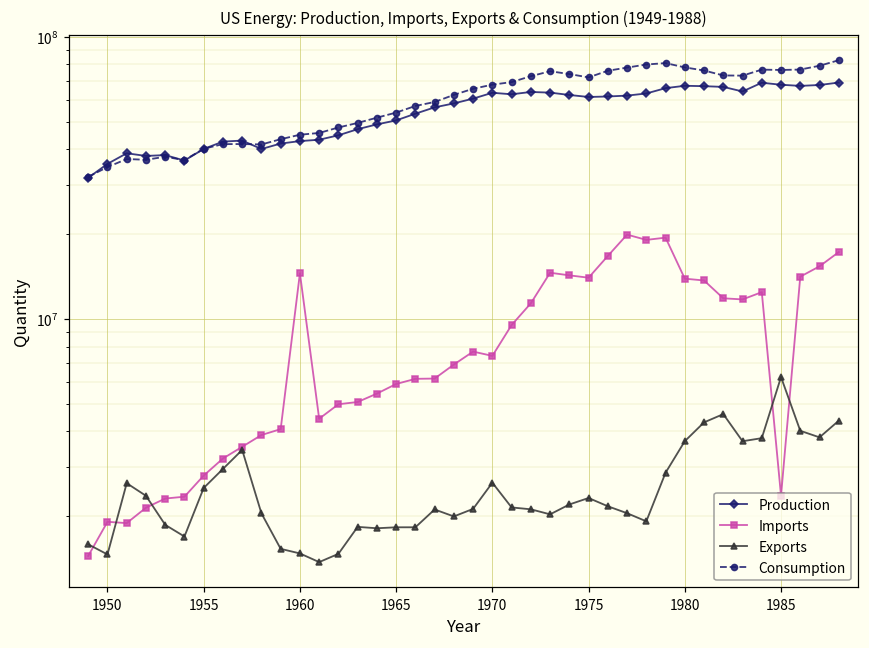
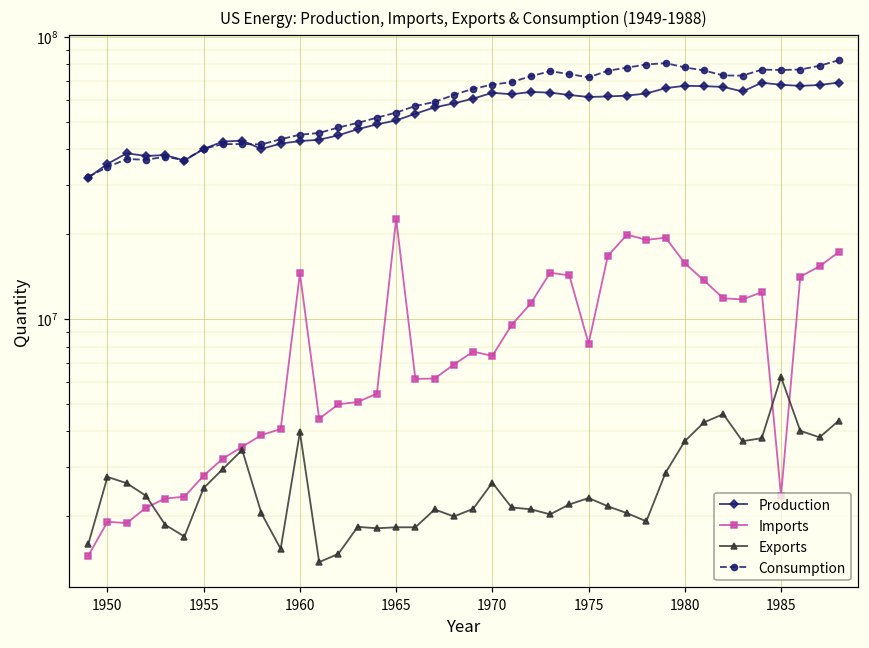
Exports, 1950: 1500000 -> 2800000
Exports, 1960: 1500000 -> 4000000
Imports, 1965: 5900000 -> 23000000
Imports, 1975: 14000000 -> 8200000
Imports, 1980: 14000000 -> 16000000
